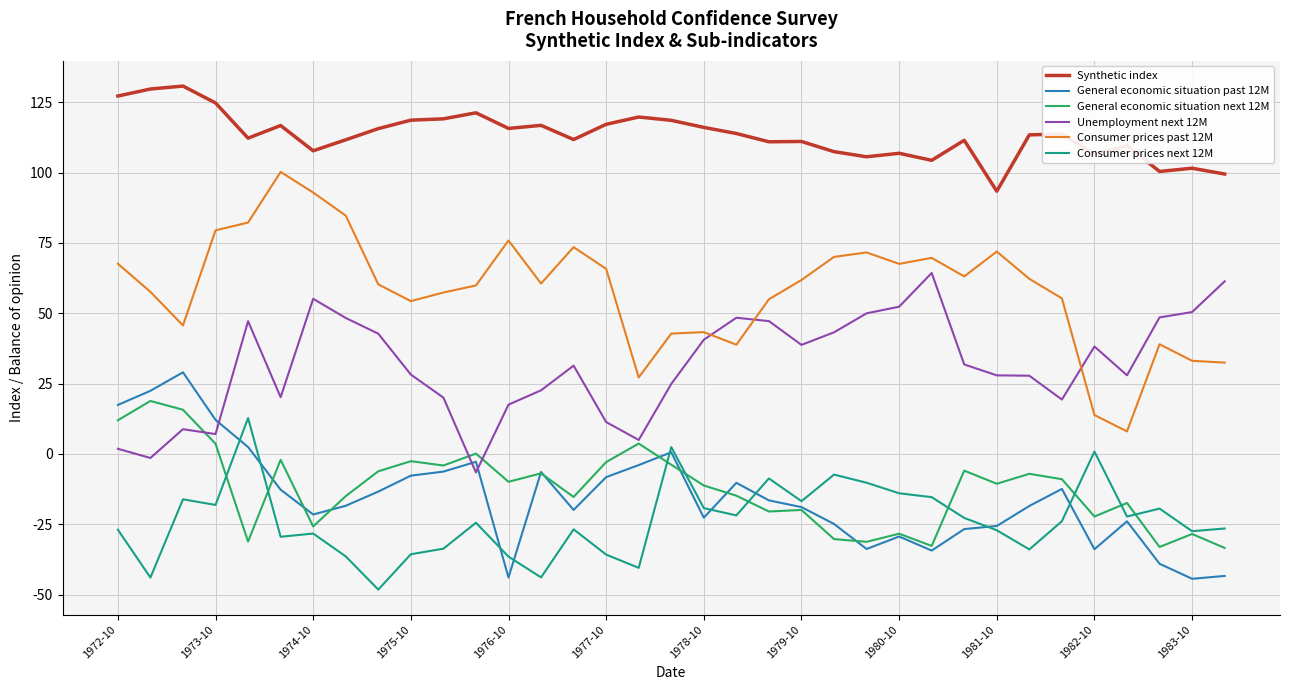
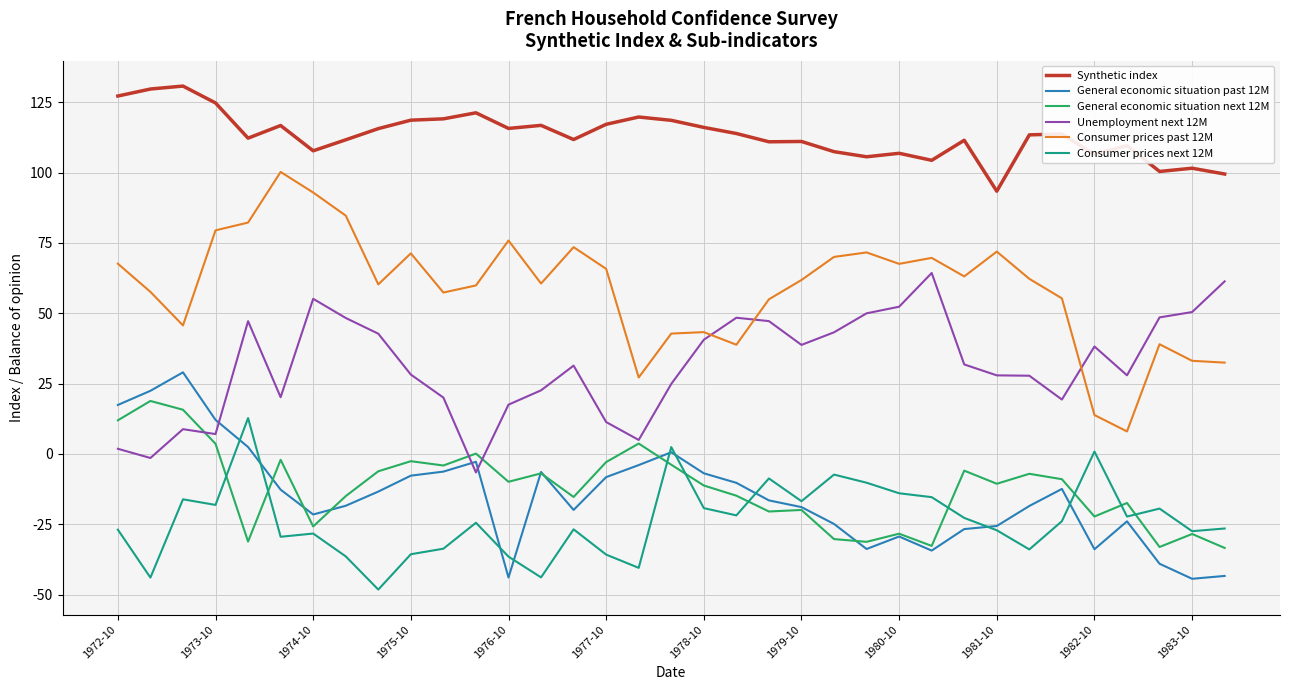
Consumer prices past 12M, 1975-10: 54 -> 71
General economic situation past 12M, 1978-10: -23 -> -7
